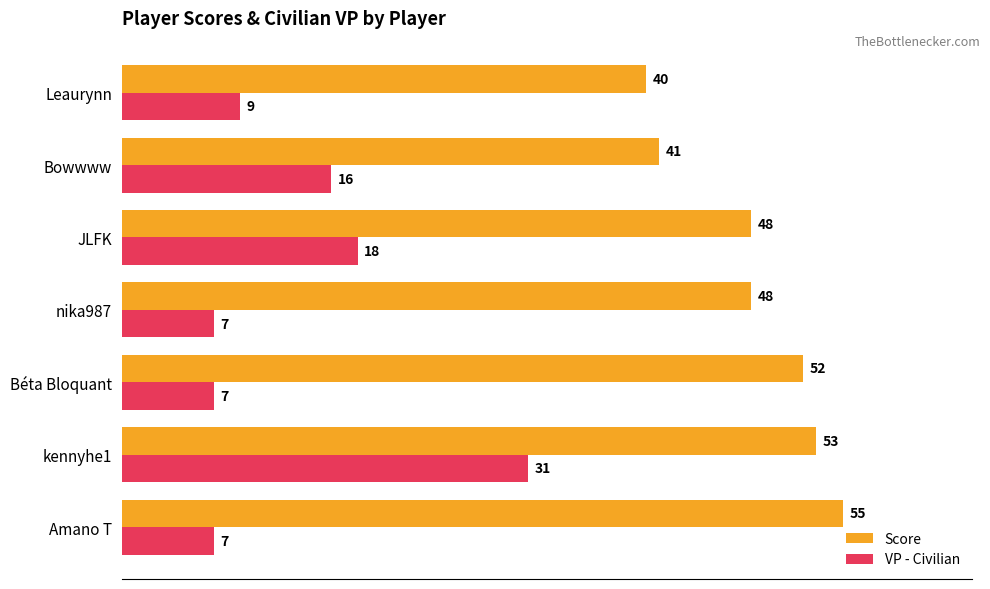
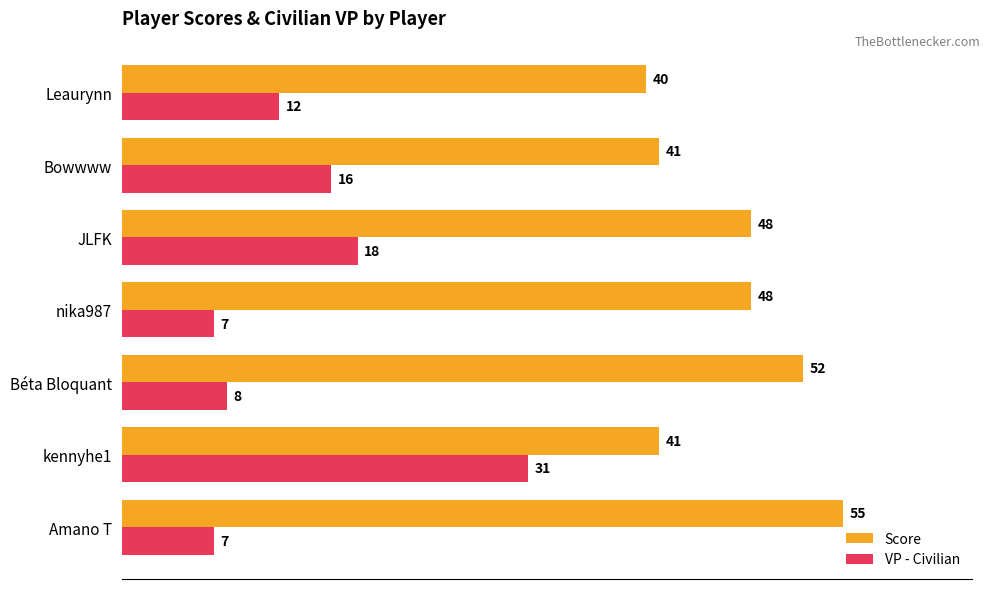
VP - Civilian, Leaurynn: 9 -> 12
VP - Civilian, Béta Bloquant: 7 -> 8
Score, kennyhe1: 53 -> 41
